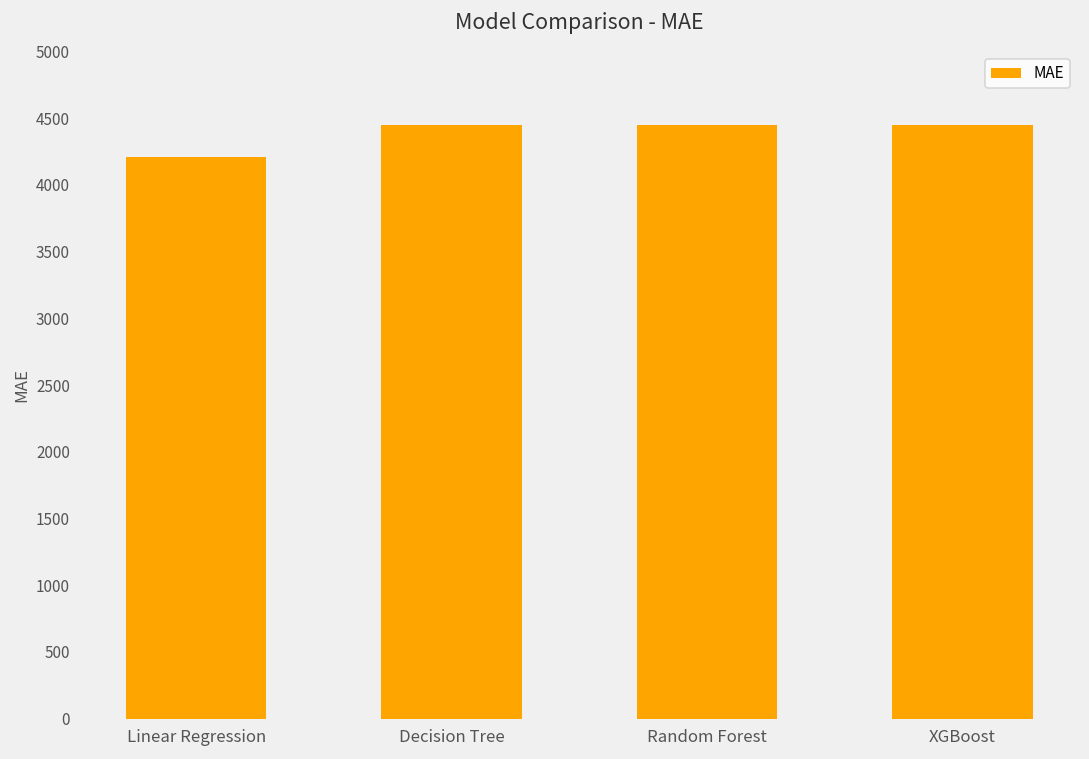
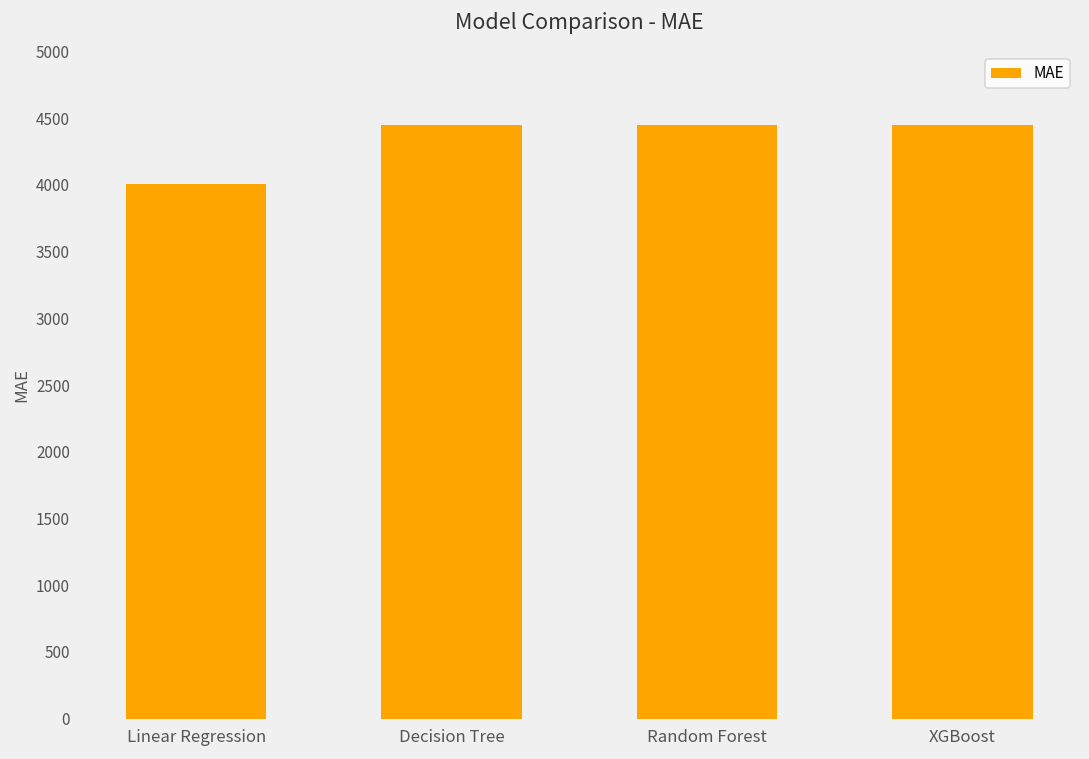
Linear Regression: 4210 -> 4010
